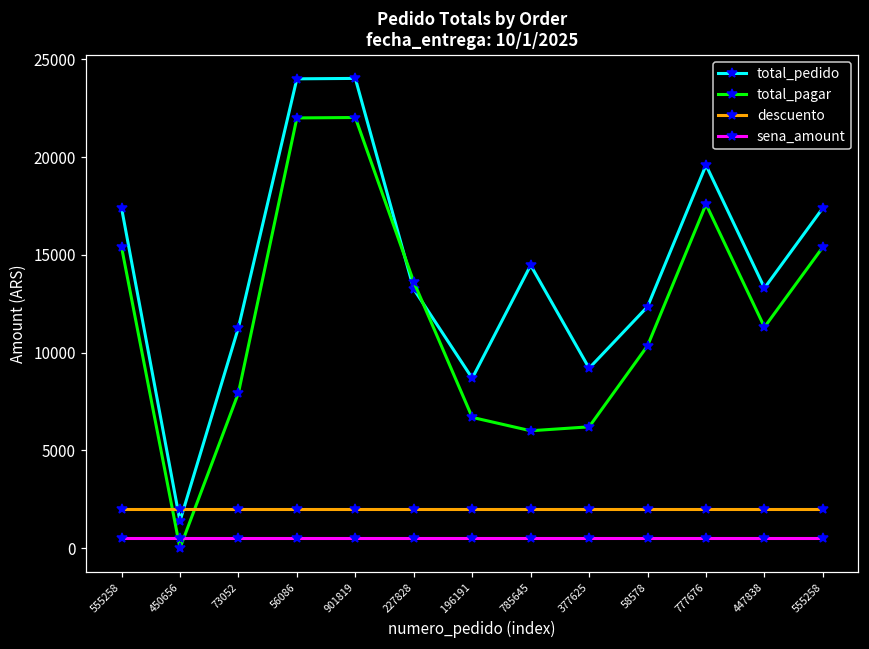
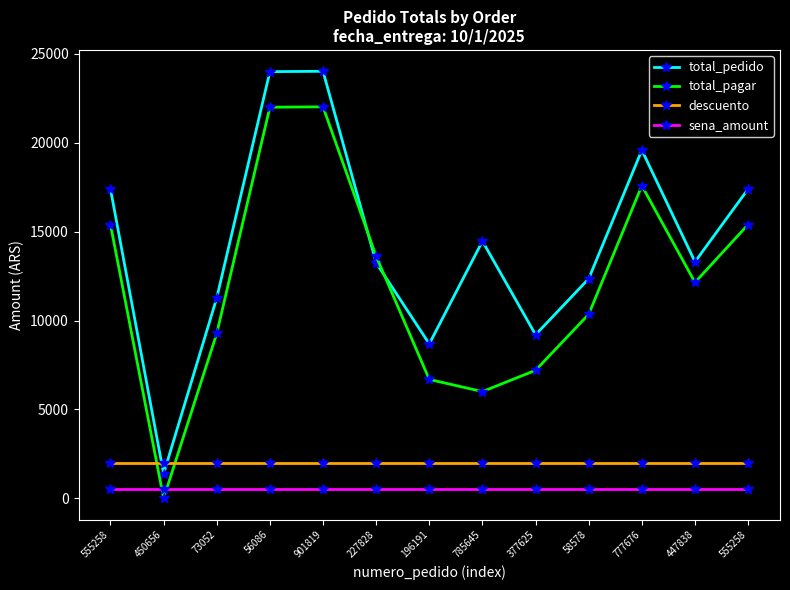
total_pagar, 73052: 7900 -> 9300
total_pagar, 377625: 6200 -> 7200
total_pagar, 447838: 11300 -> 12100
